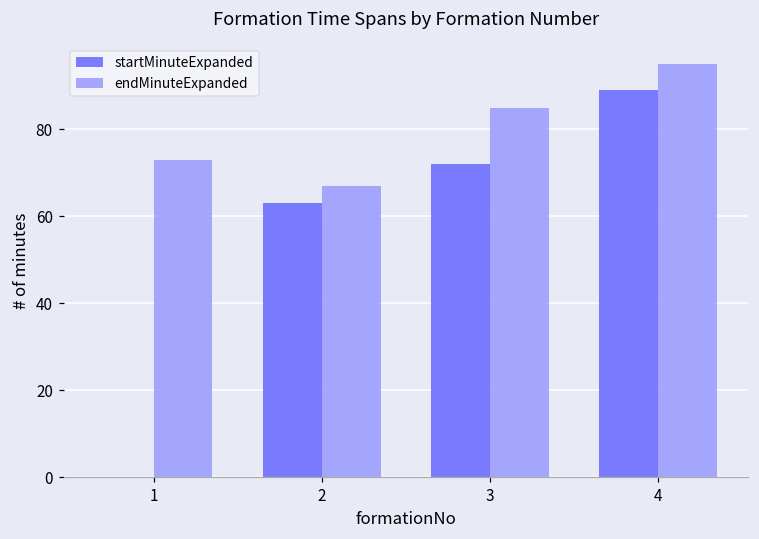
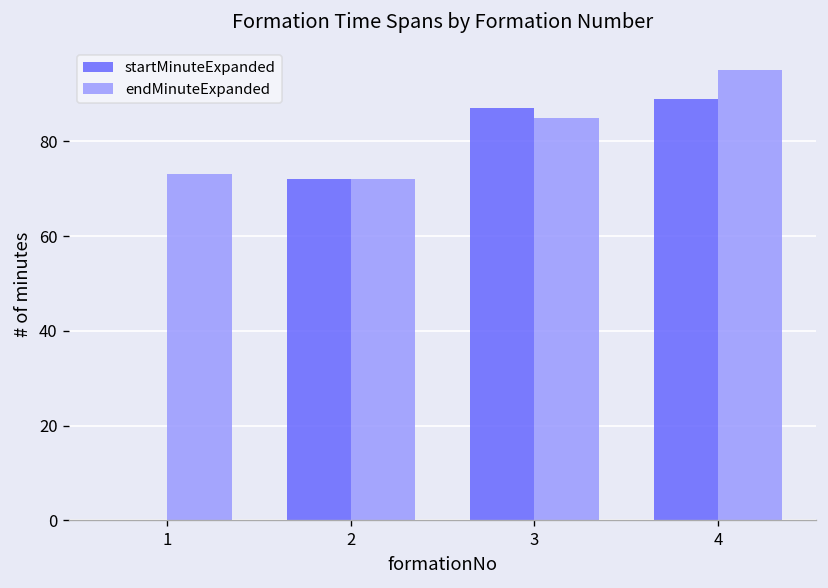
startMinuteExpanded, 2: 63 -> 72
endMinuteExpanded, 2: 67 -> 72
startMinuteExpanded, 3: 72 -> 87
